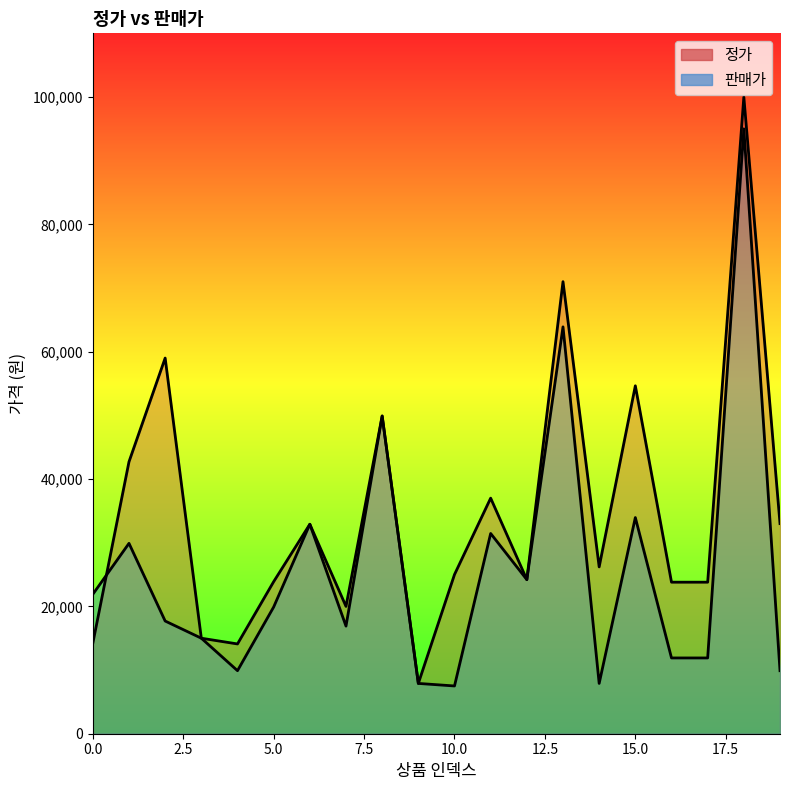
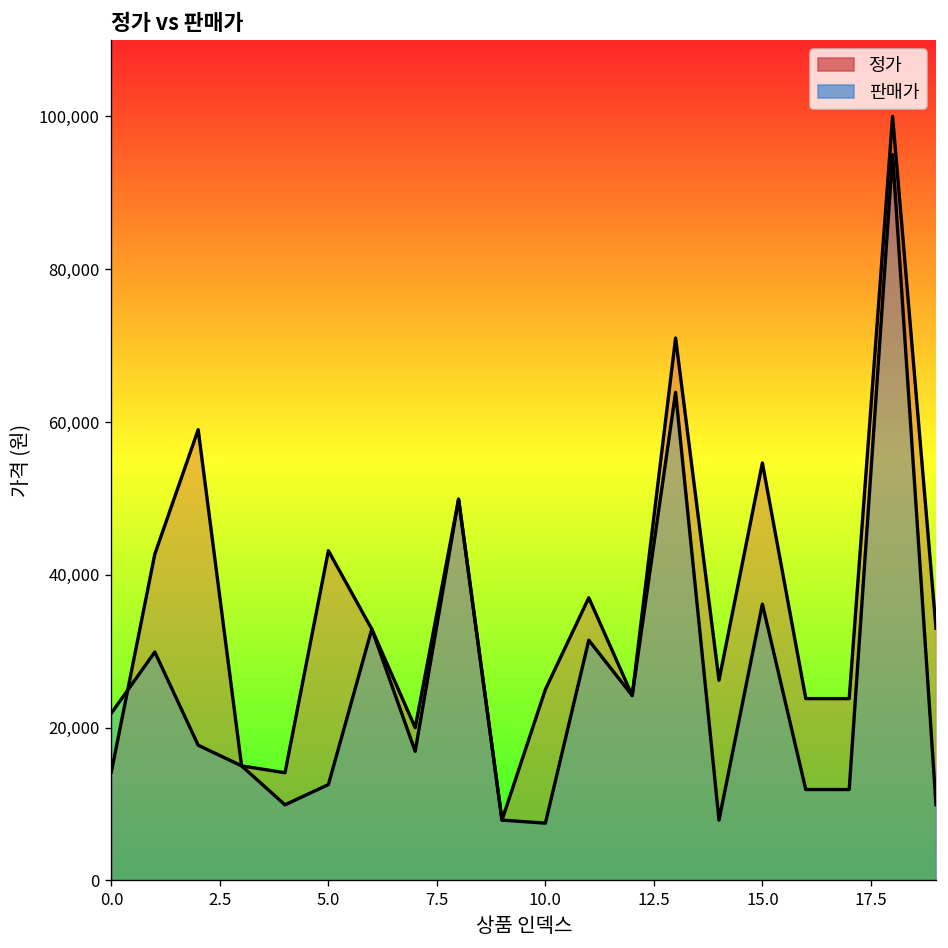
정가, 5.0: 24,000 -> 43,000
판매가, 5.0: 20,000 -> 13,000
판매가, 15.0: 34,000 -> 36,000
